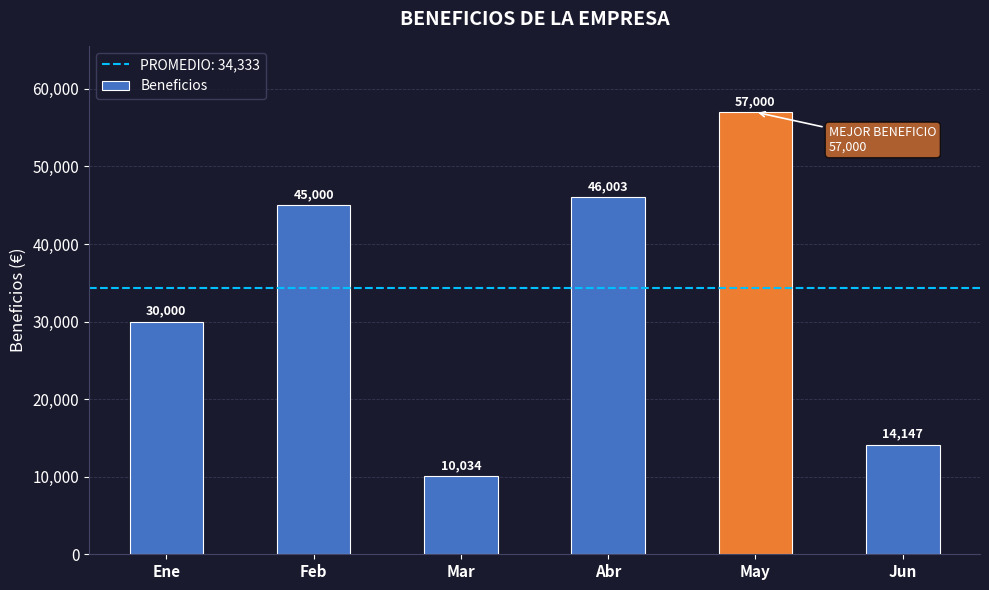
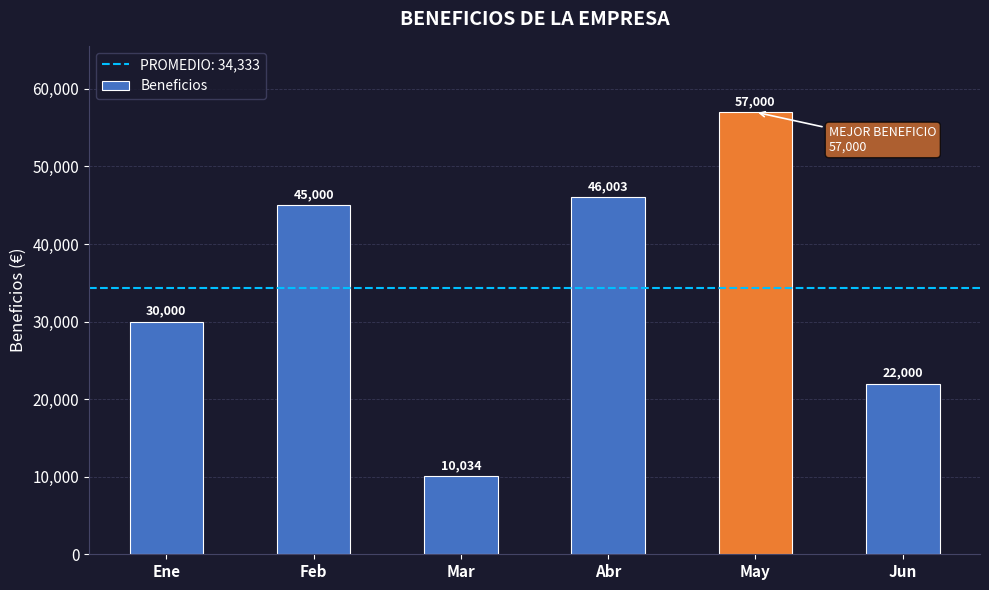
Jun: 14,147 -> 22,000
